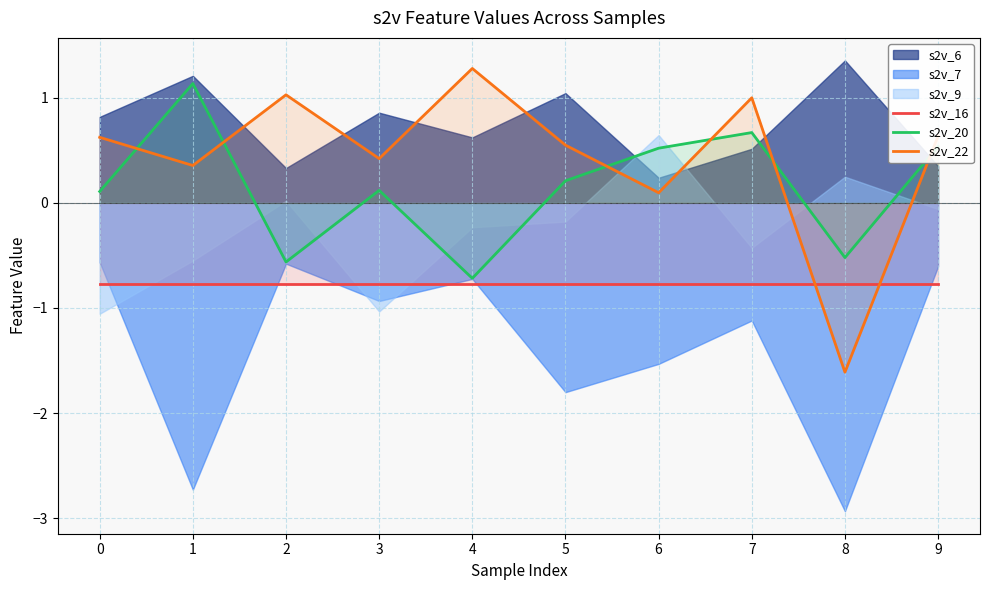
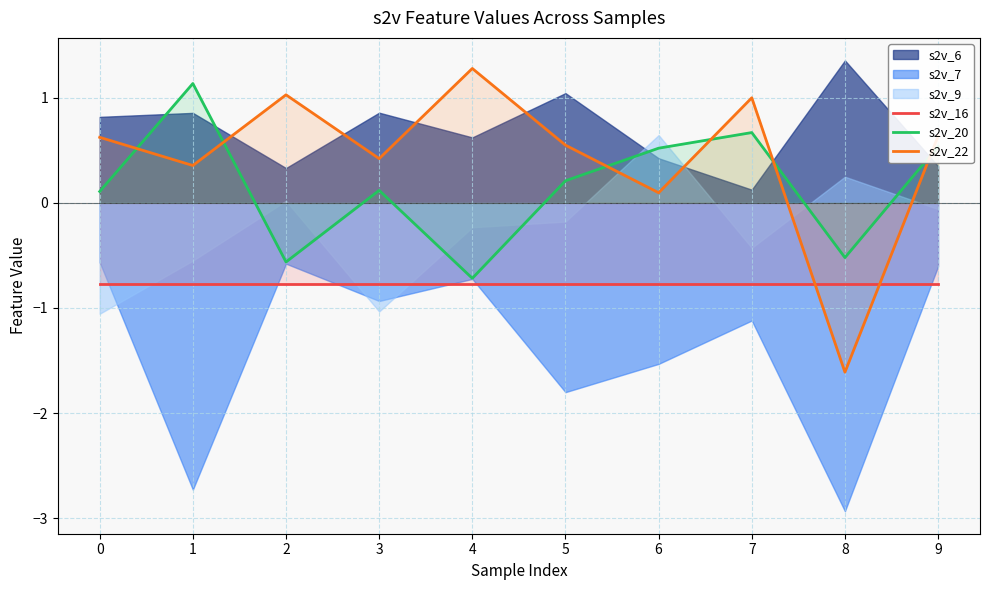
s2v_6, 1: 1.21 -> 0.85
s2v_6, 6: 0.24 -> 0.42
s2v_6, 7: 0.51 -> 0.12
